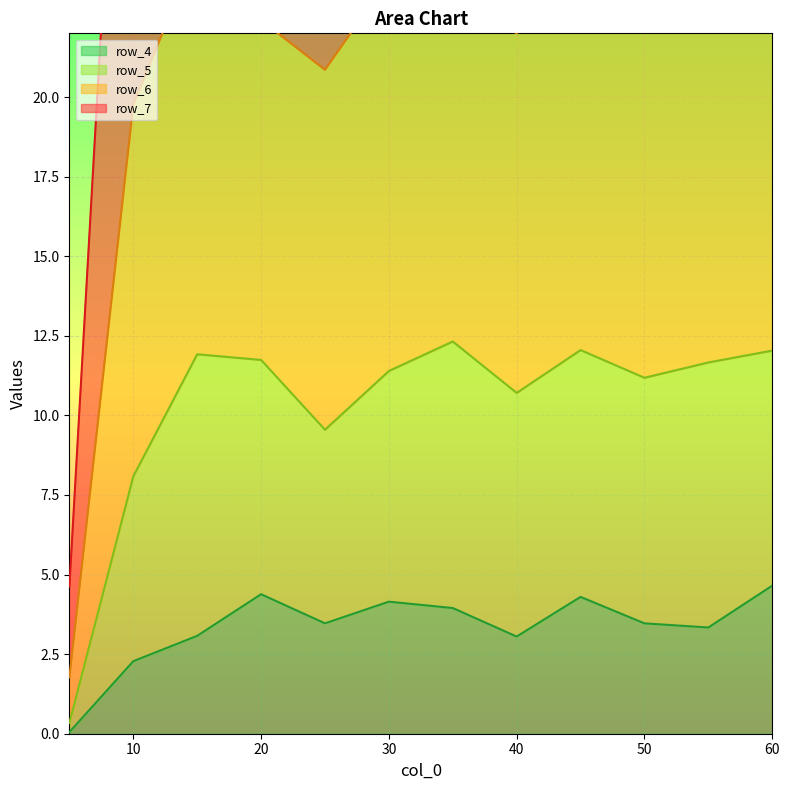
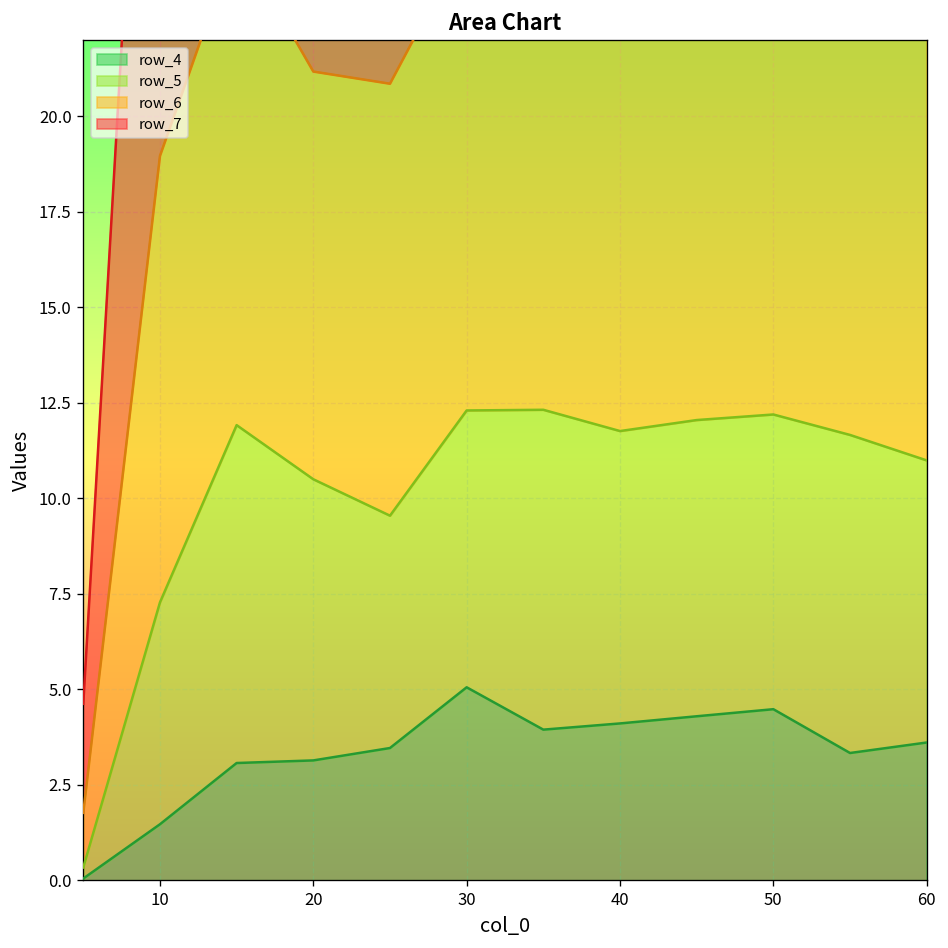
row_4, 10: 2.3 -> 1.5
row_4, 20: 4.4 -> 3.1
row_4, 30: 4.1 -> 5.1
row_4, 40: 3.1 -> 4.1
row_4, 50: 3.5 -> 4.5
row_4, 60: 4.7 -> 3.6
